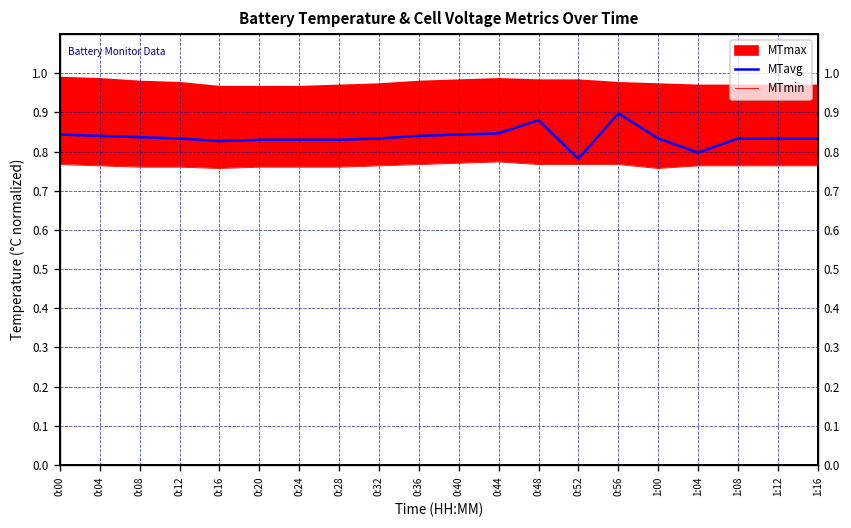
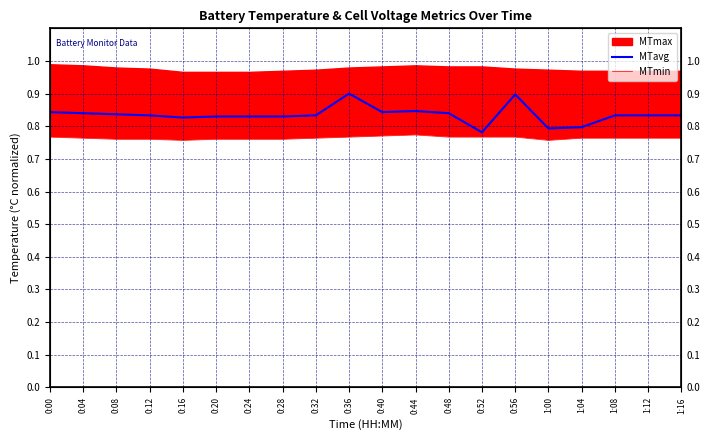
MTavg, 0:36: 0.84 -> 0.90
MTavg, 0:48: 0.88 -> 0.84
MTavg, 1:00: 0.83 -> 0.79
